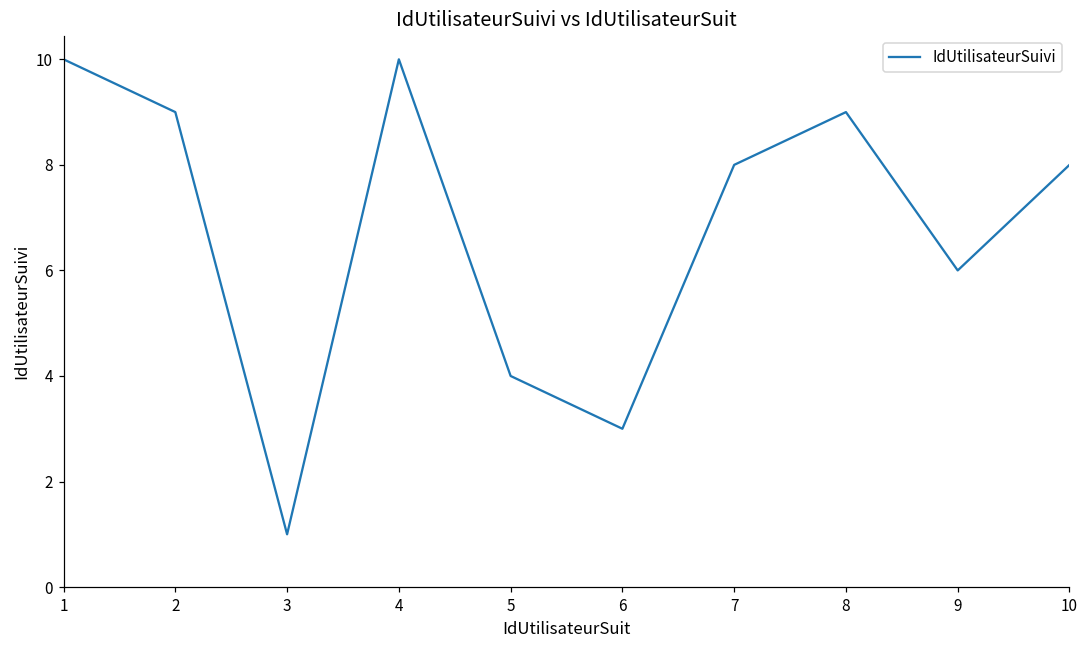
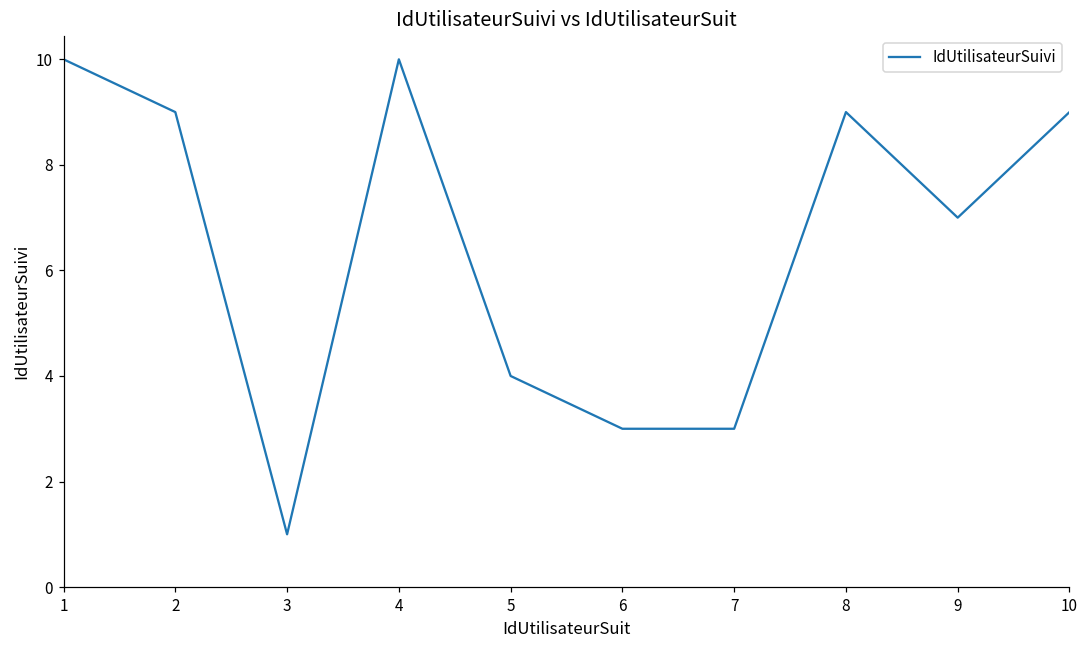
7: 8 -> 3
9: 6 -> 7
10: 8 -> 9
